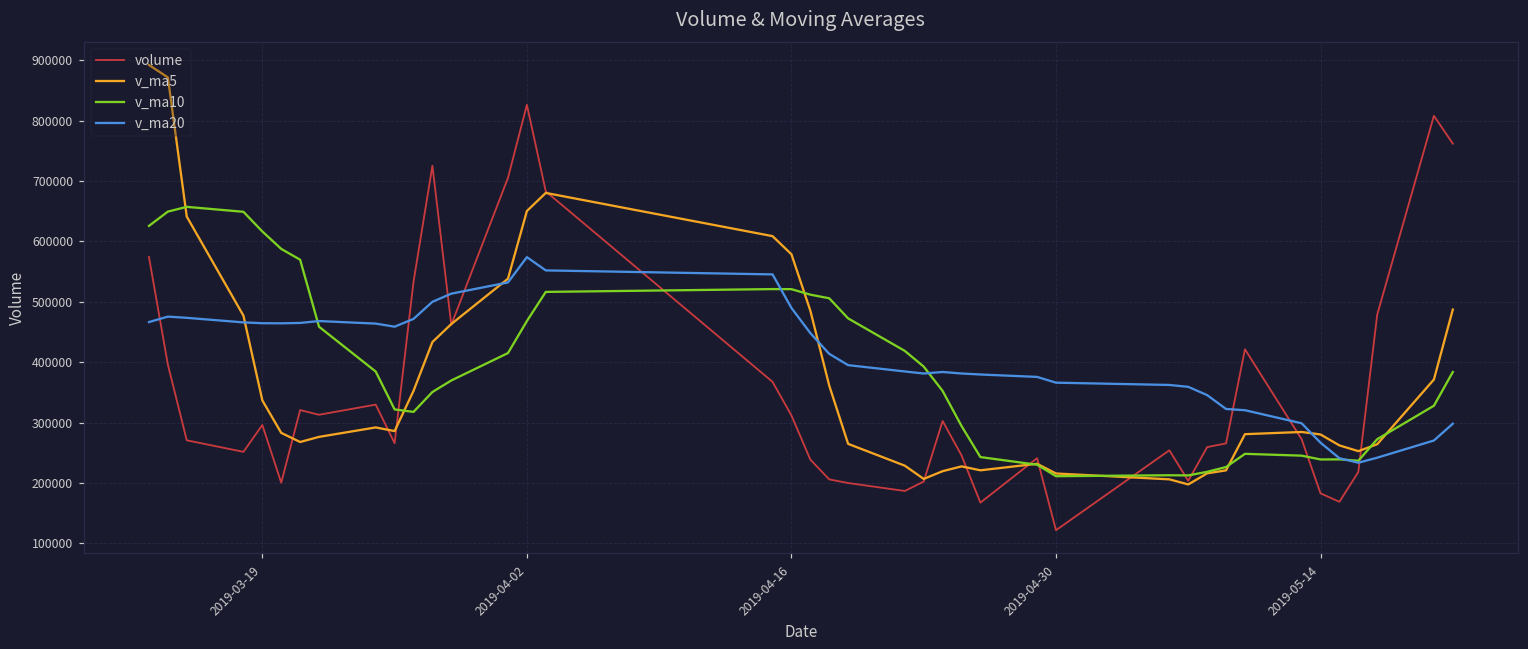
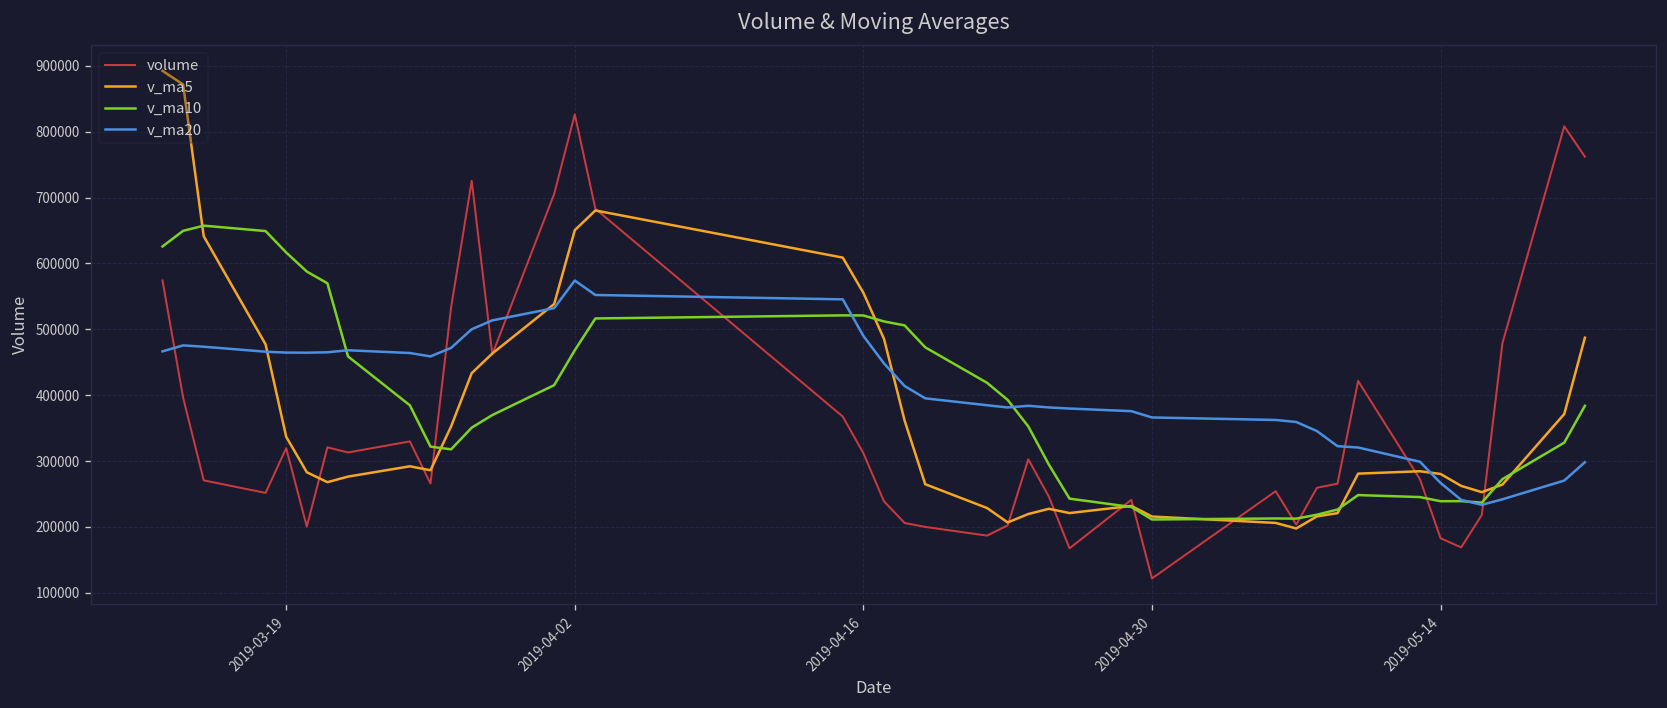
volume, 2019-03-19: 300000 -> 320000
v_ma5, 2019-04-16: 580000 -> 560000
